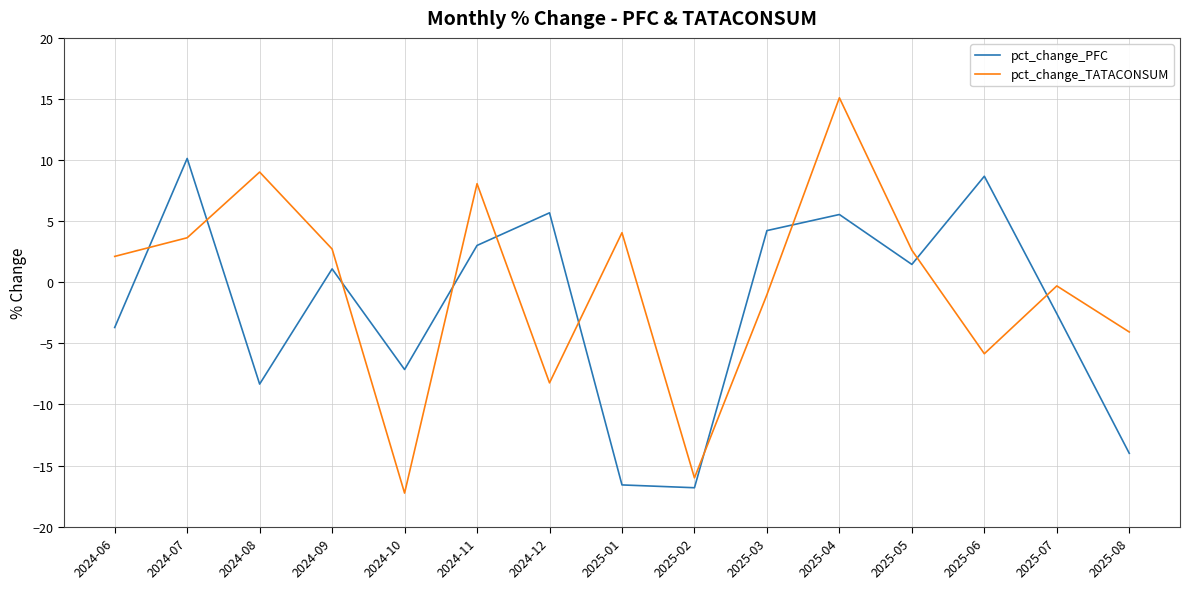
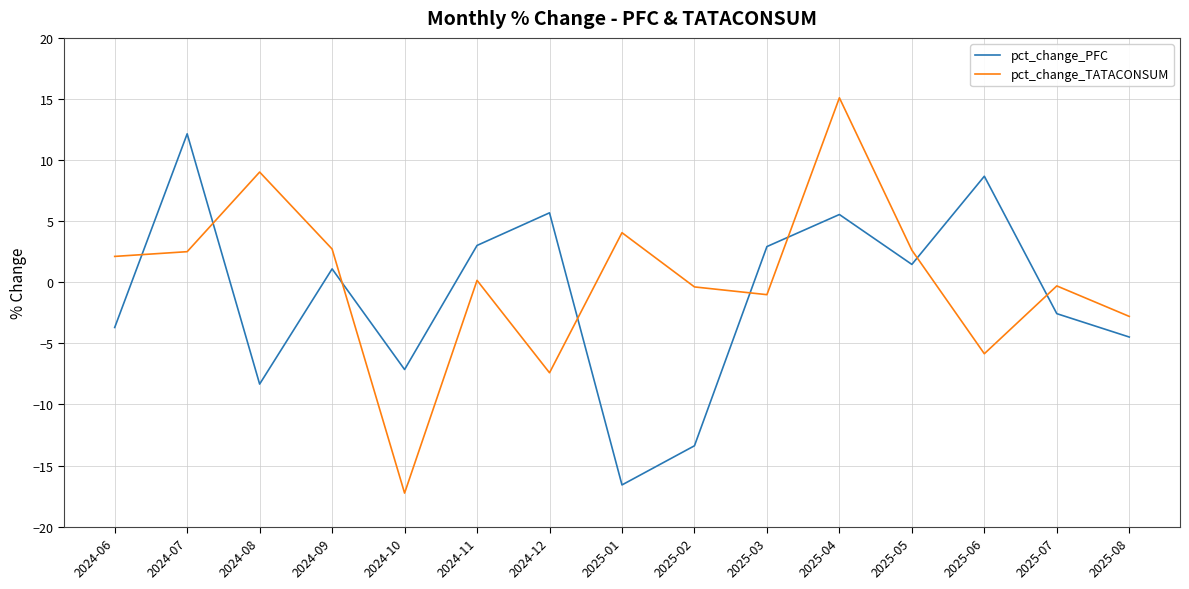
pct_change_PFC, 2024-07: 10.1 -> 12.1
pct_change_TATACONSUM, 2024-07: 3.6 -> 2.5
pct_change_TATACONSUM, 2024-11: 8.1 -> 0.2
pct_change_TATACONSUM, 2024-12: -8.2 -> -7.4
pct_change_PFC, 2025-02: -16.8 -> -13.4
pct_change_TATACONSUM, 2025-02: -16.0 -> -0.4
pct_change_PFC, 2025-03: 4.2 -> 2.9
pct_change_PFC, 2025-08: -14.0 -> -4.5
pct_change_TATACONSUM, 2025-08: -4.1 -> -2.8
